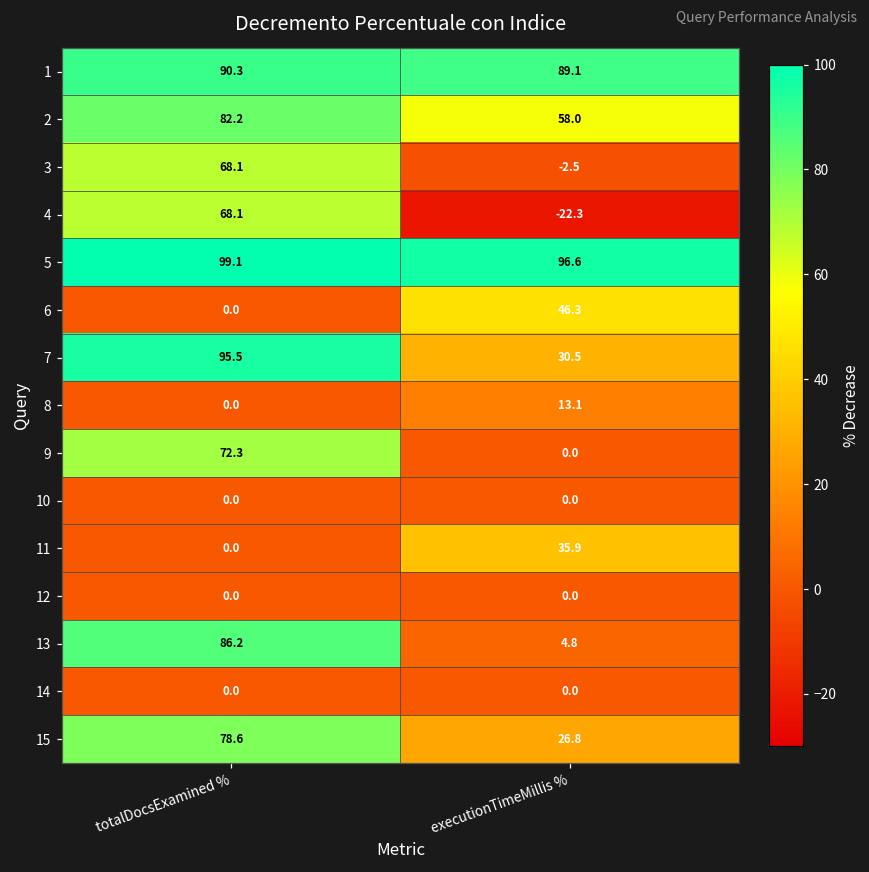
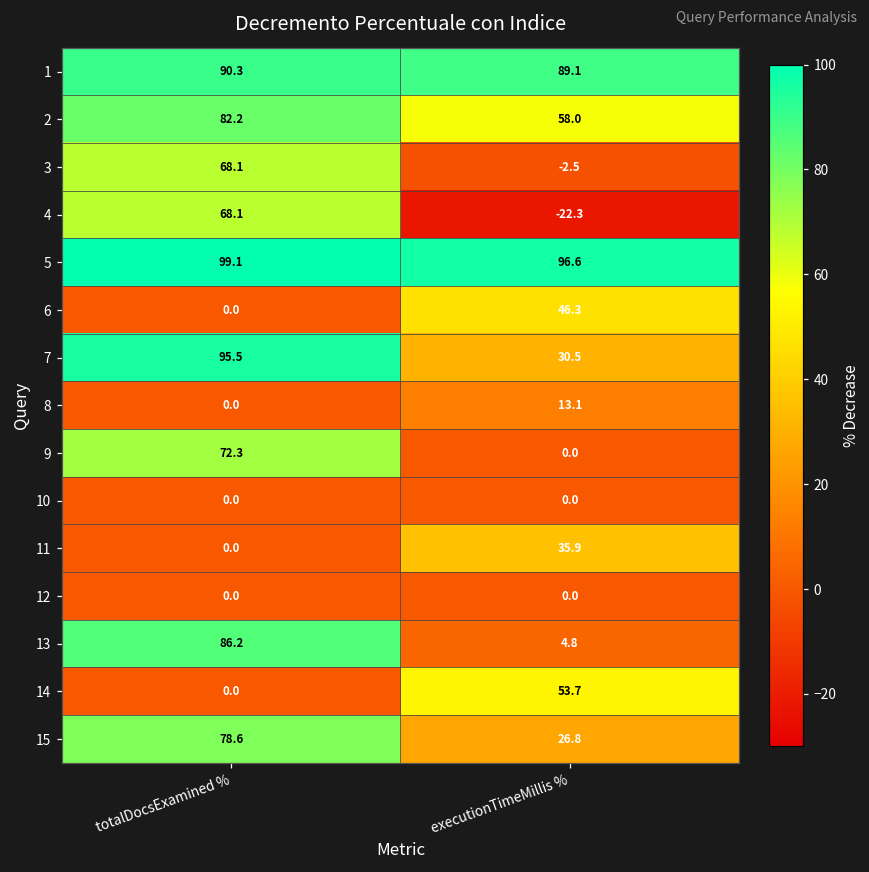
14, executionTimeMillis %: 0.0 -> 53.7
